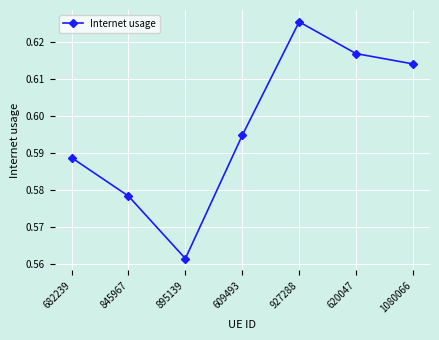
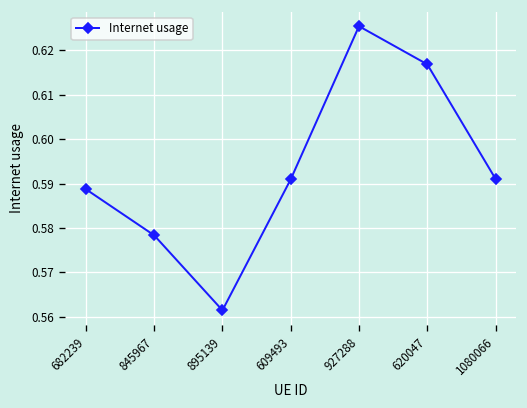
609493: 0.595 -> 0.591
1080066: 0.614 -> 0.591
